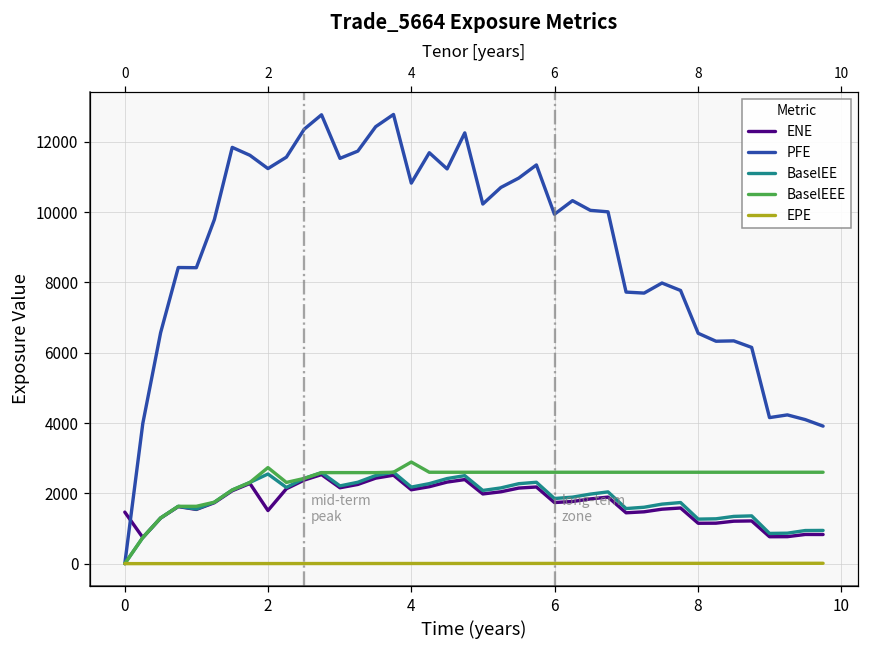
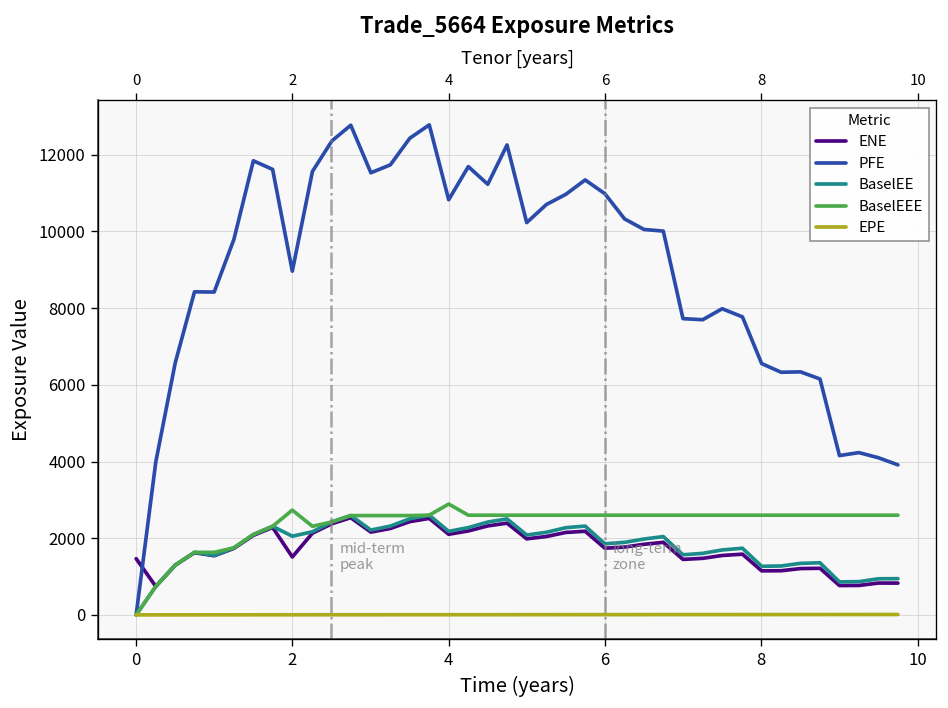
PFE, 2: 11200 -> 9000
BaselEE, 2: 2600 -> 2100
PFE, 6: 9900 -> 11000
